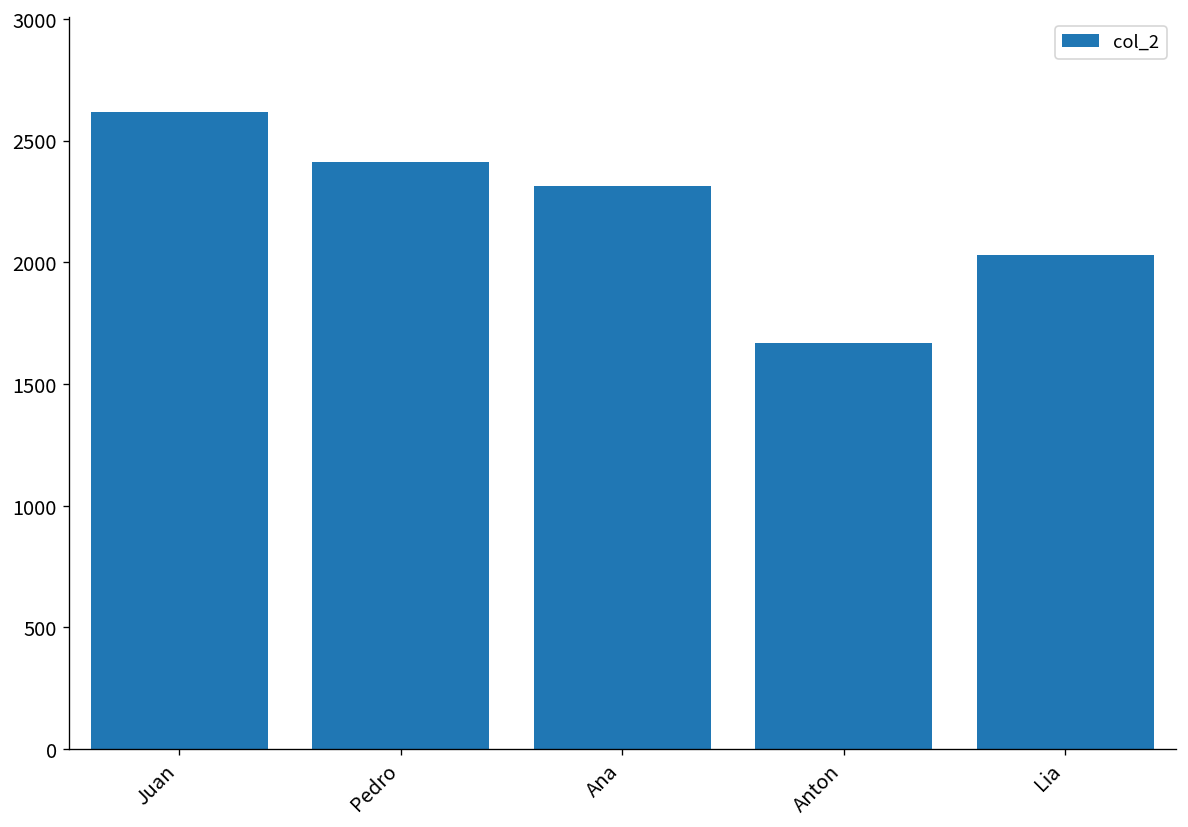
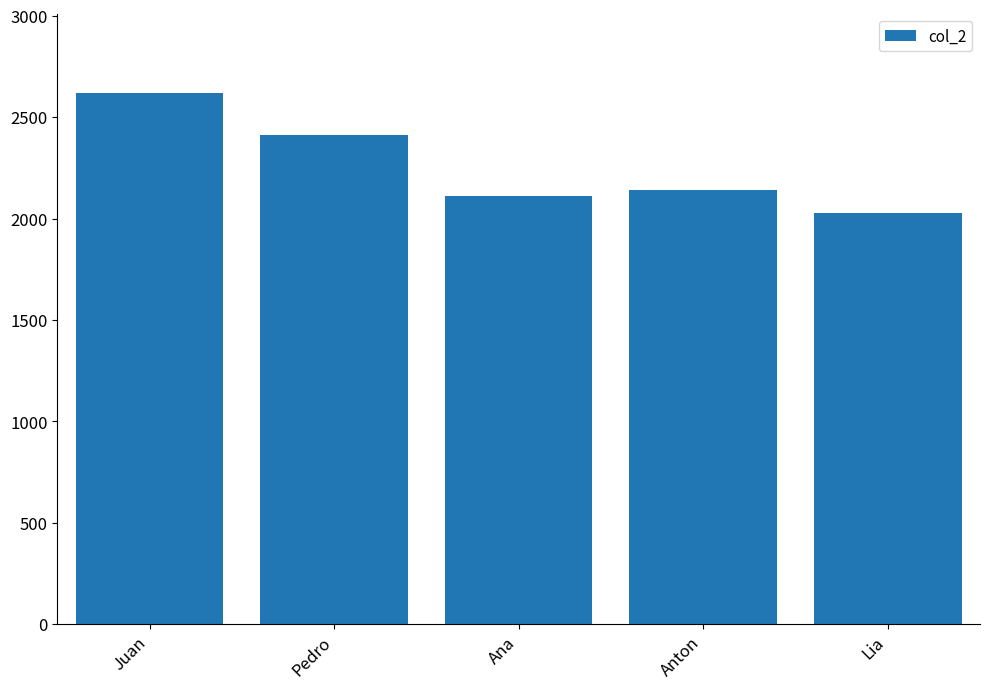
Ana: 2310 -> 2110
Anton: 1670 -> 2140
